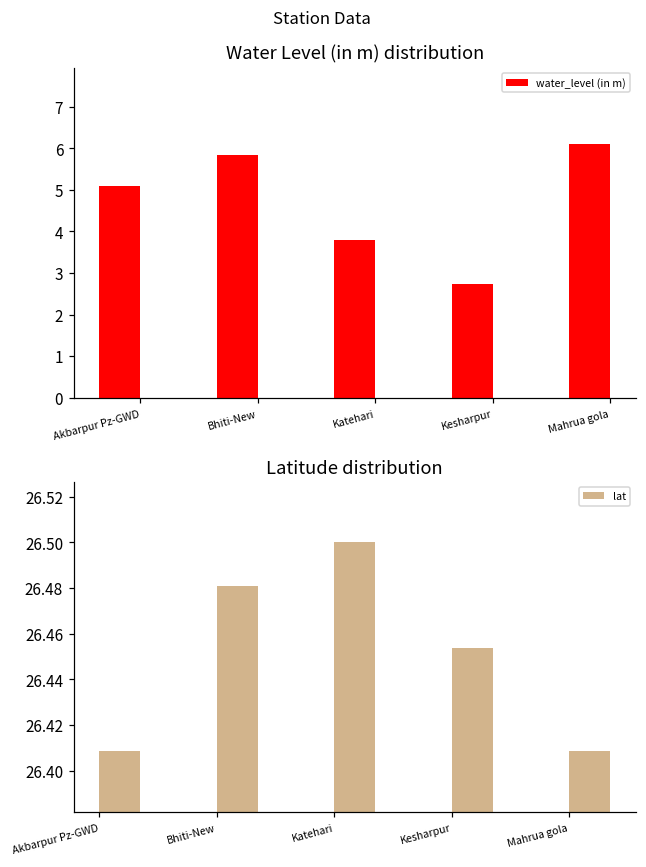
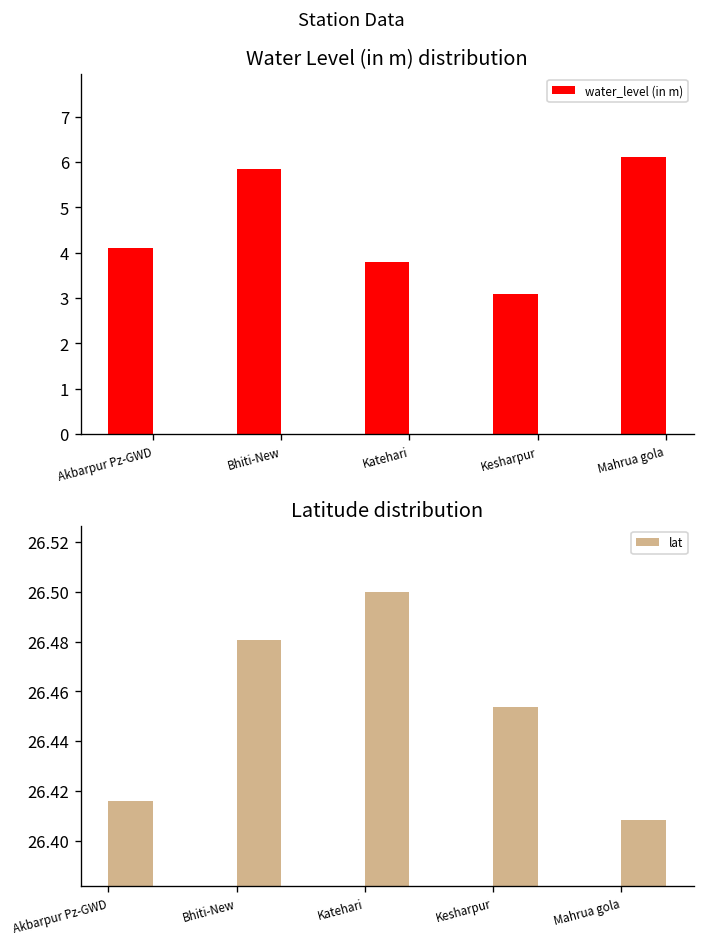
Water Level (in m) distribution, Akbarpur Pz-GWD: 5.1 -> 4.1
Water Level (in m) distribution, Kesharpur: 2.7 -> 3.1
Latitude distribution, Akbarpur Pz-GWD: 26.408 -> 26.416
